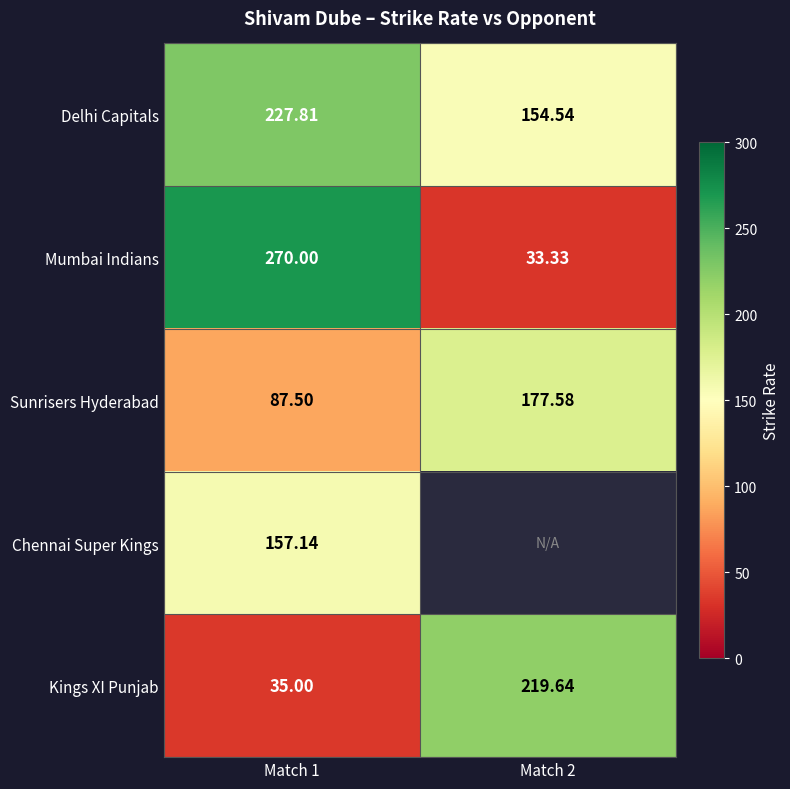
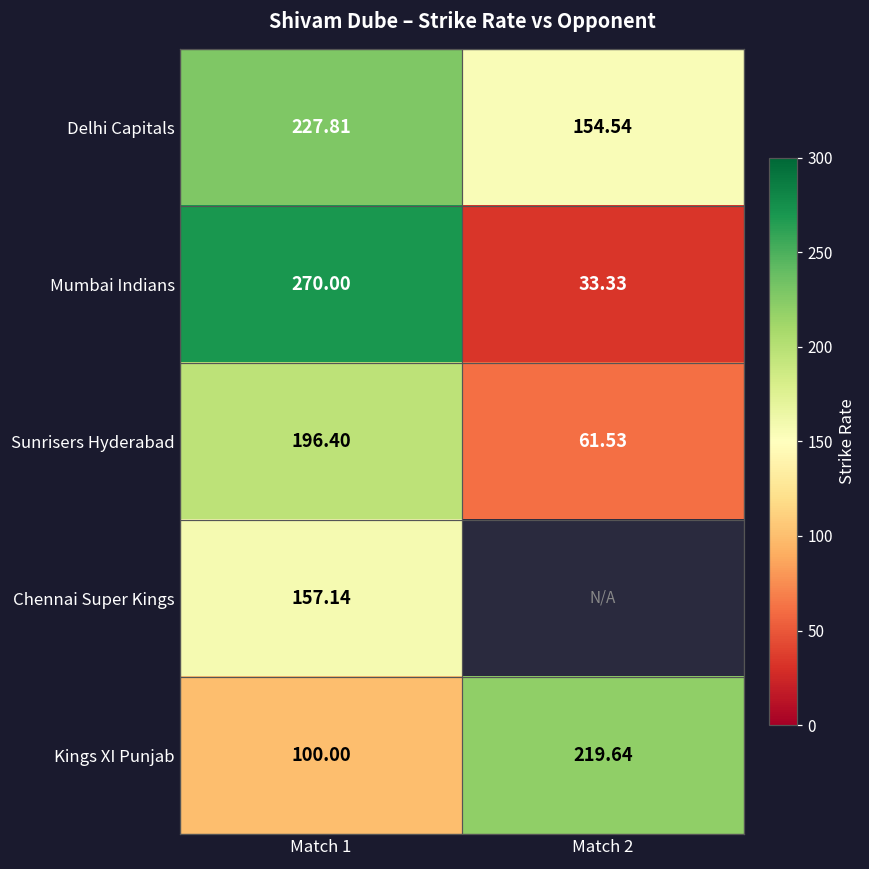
Sunrisers Hyderabad, Match 1: 87.50 -> 196.40
Sunrisers Hyderabad, Match 2: 177.58 -> 61.53
Kings XI Punjab, Match 1: 35.00 -> 100.00
